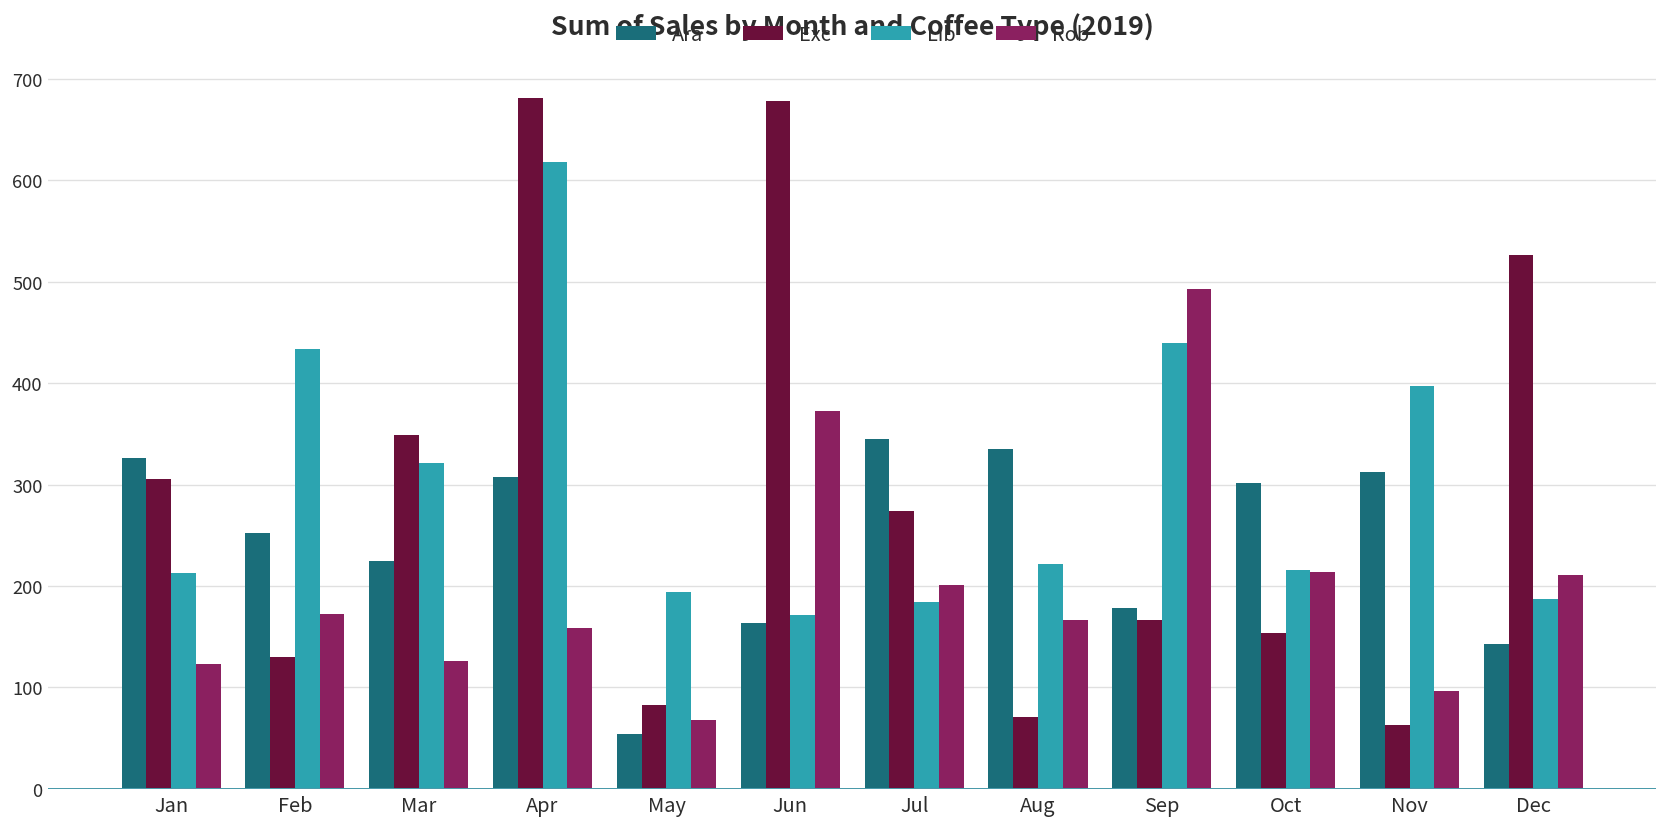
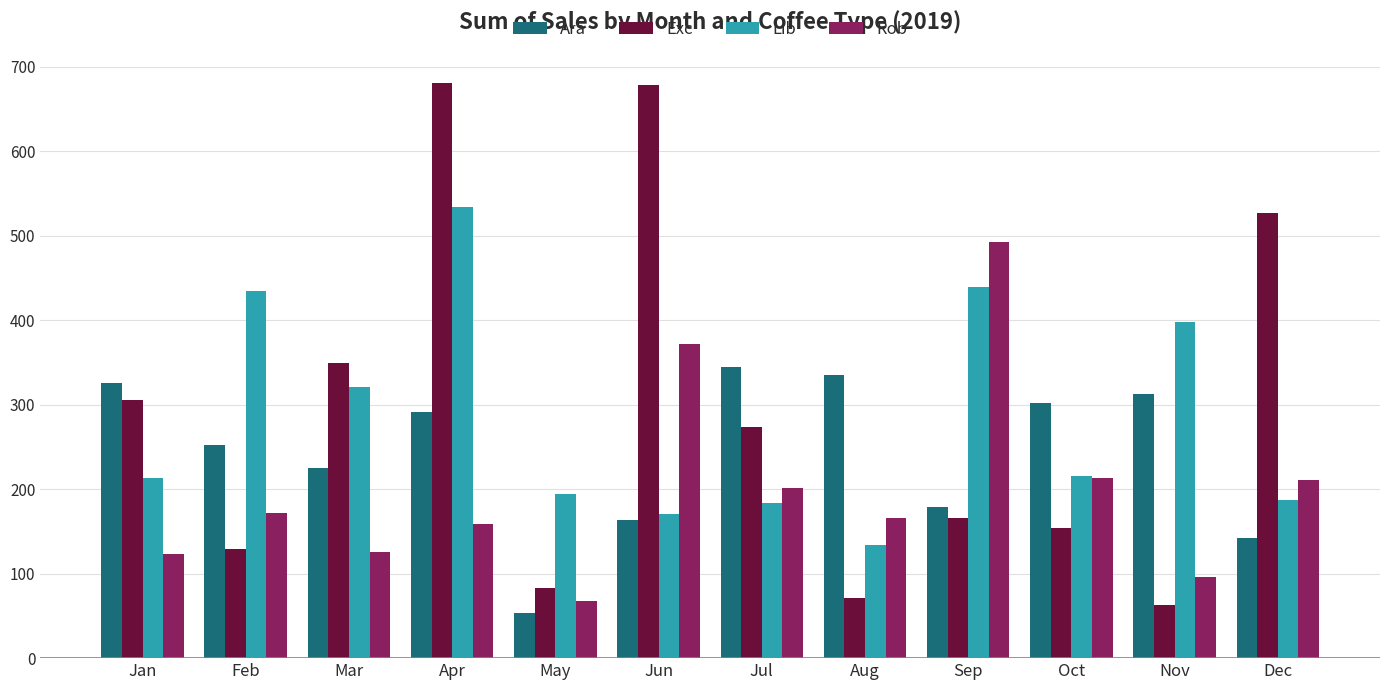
Ara, Apr: 310 -> 290
Lib, Apr: 620 -> 530
Lib, Aug: 220 -> 130
